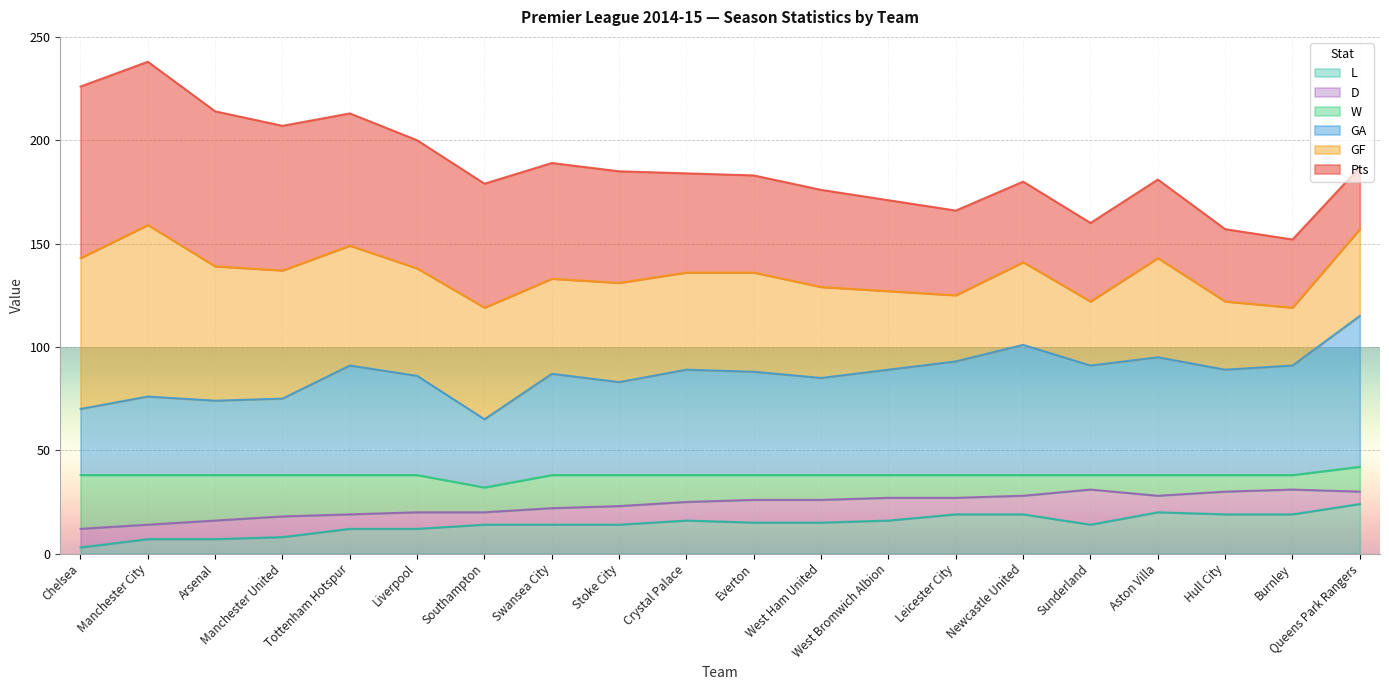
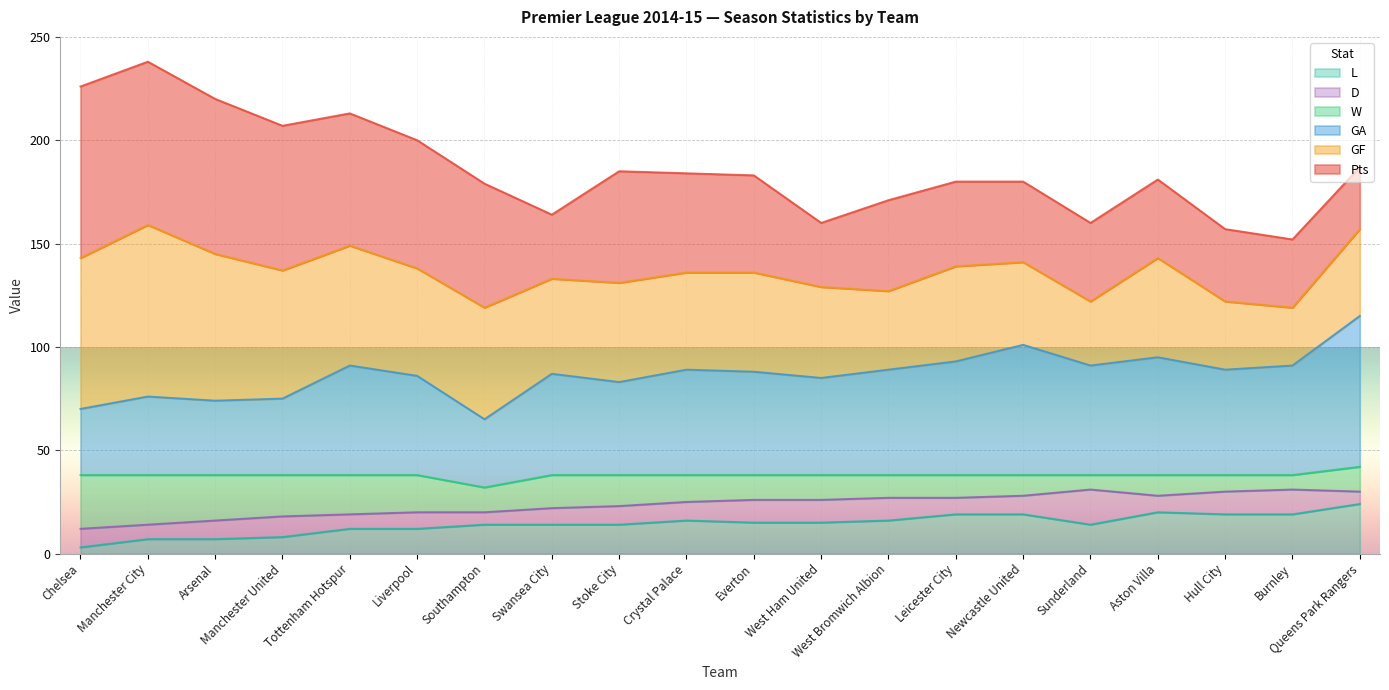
GF, Arsenal: 65 -> 71
Pts, Swansea City: 56 -> 31
Pts, West Ham United: 47 -> 31
GF, Leicester City: 32 -> 46
